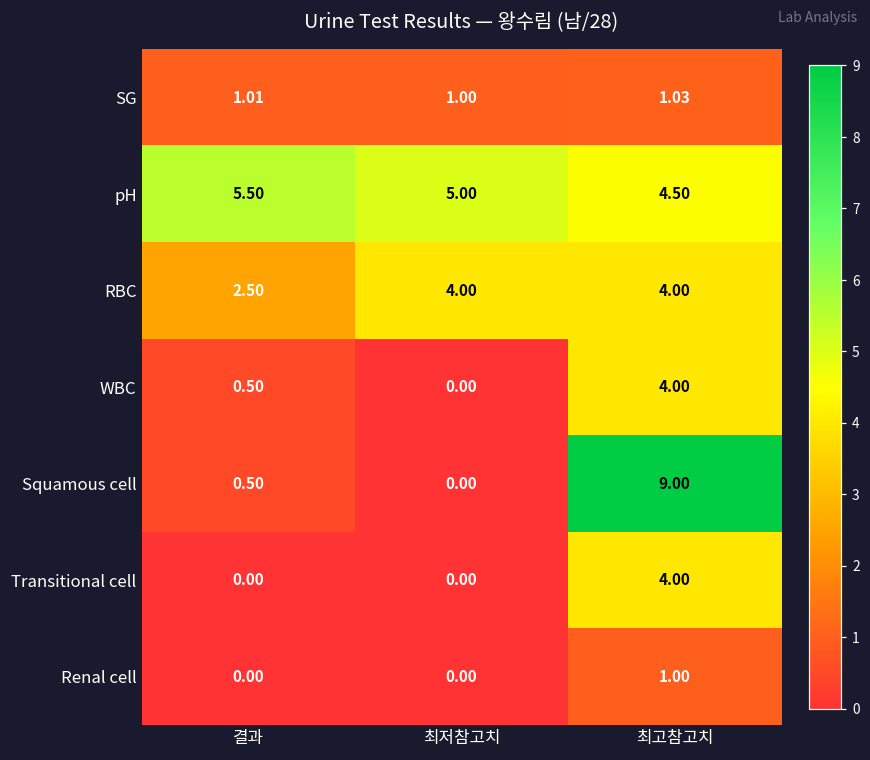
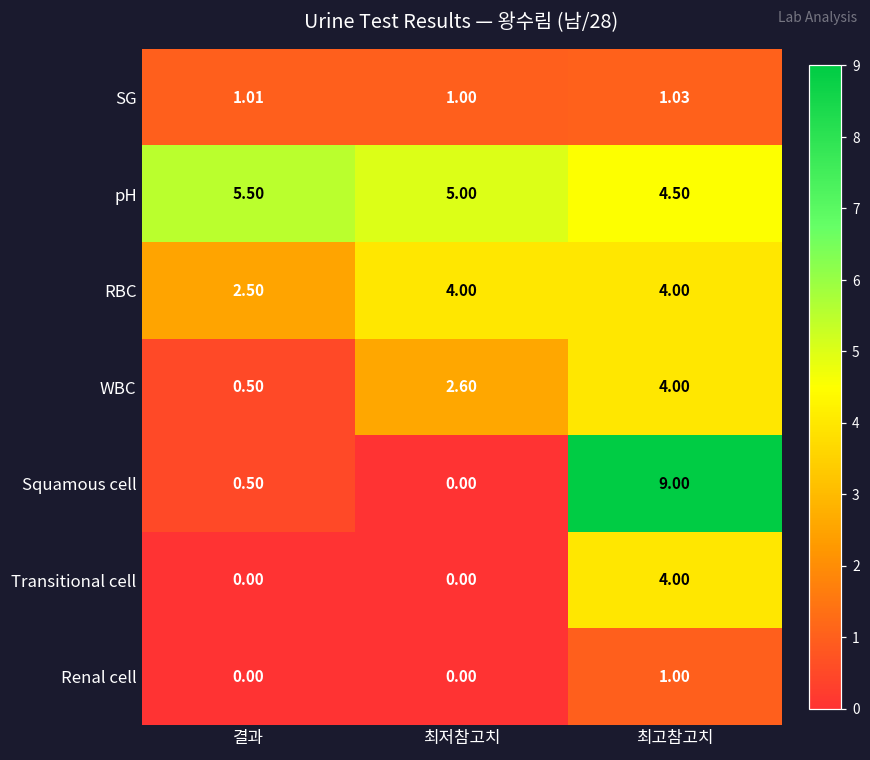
WBC, 최저참고치: 0.00 -> 2.60
